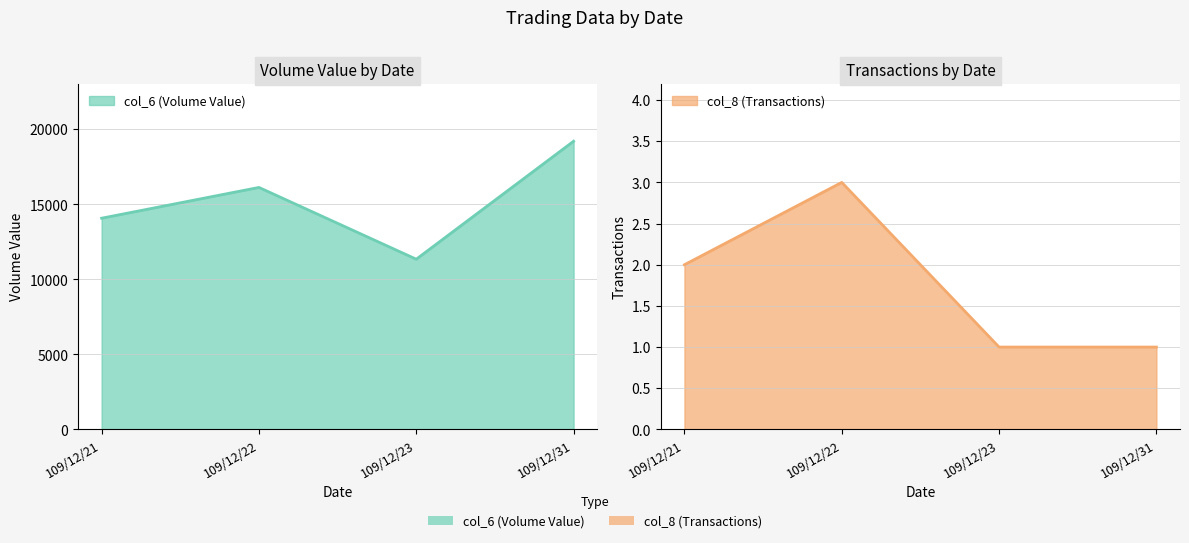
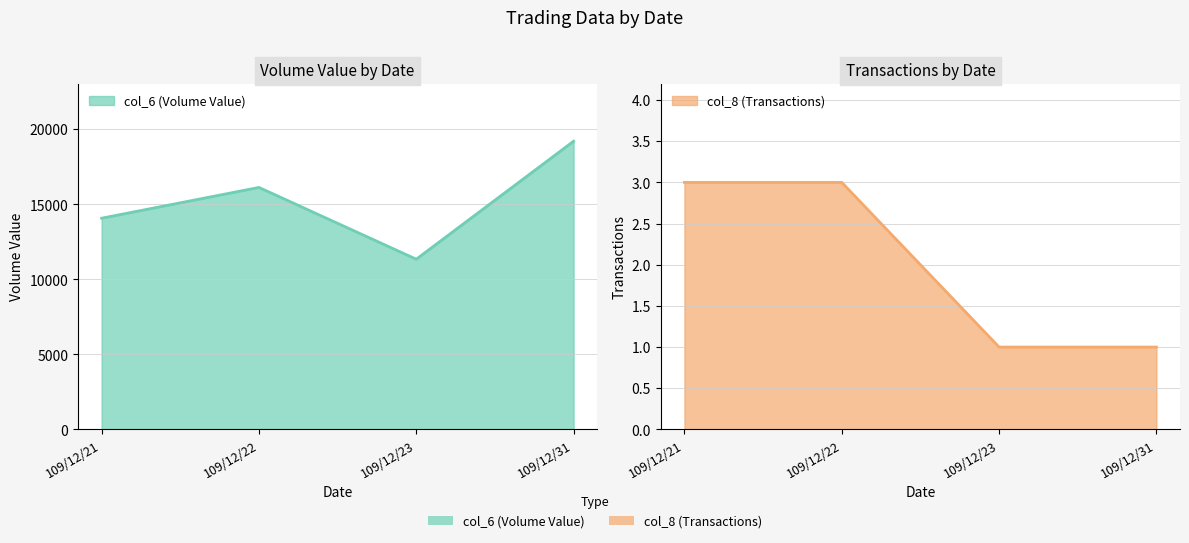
Transactions by Date, 109/12/21: 2 -> 3
